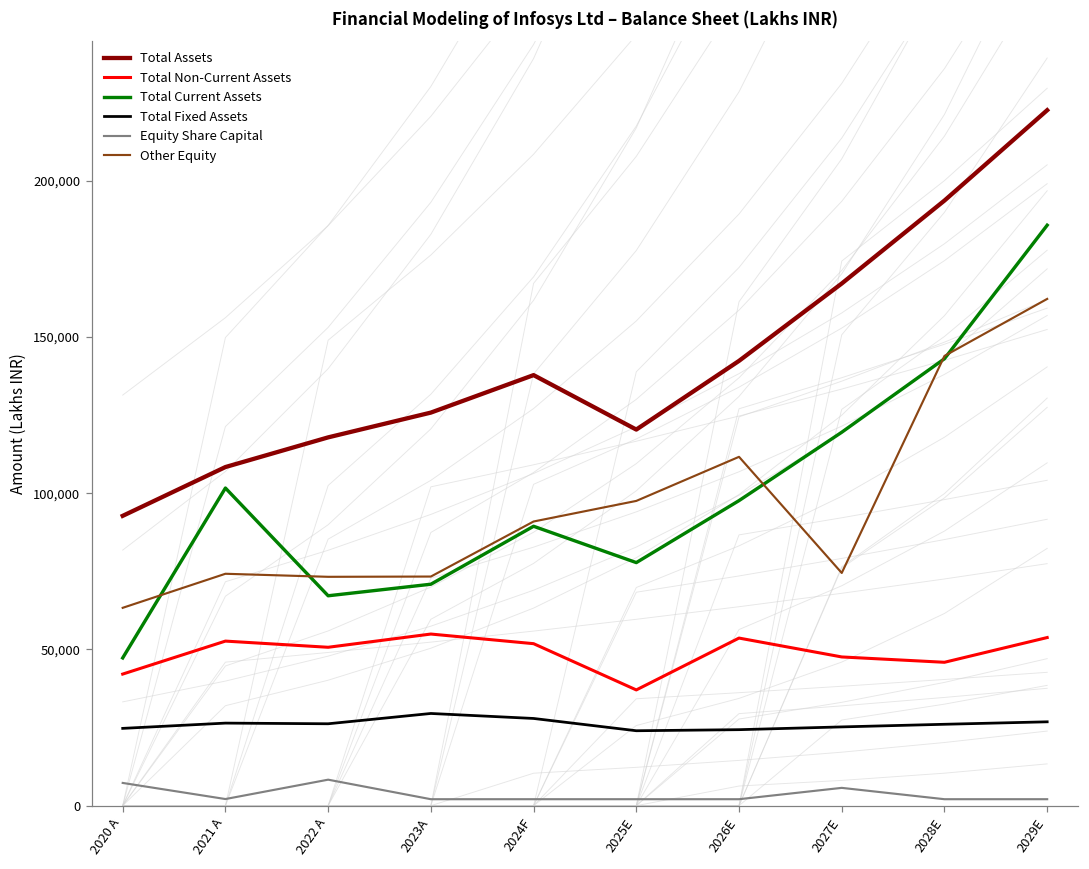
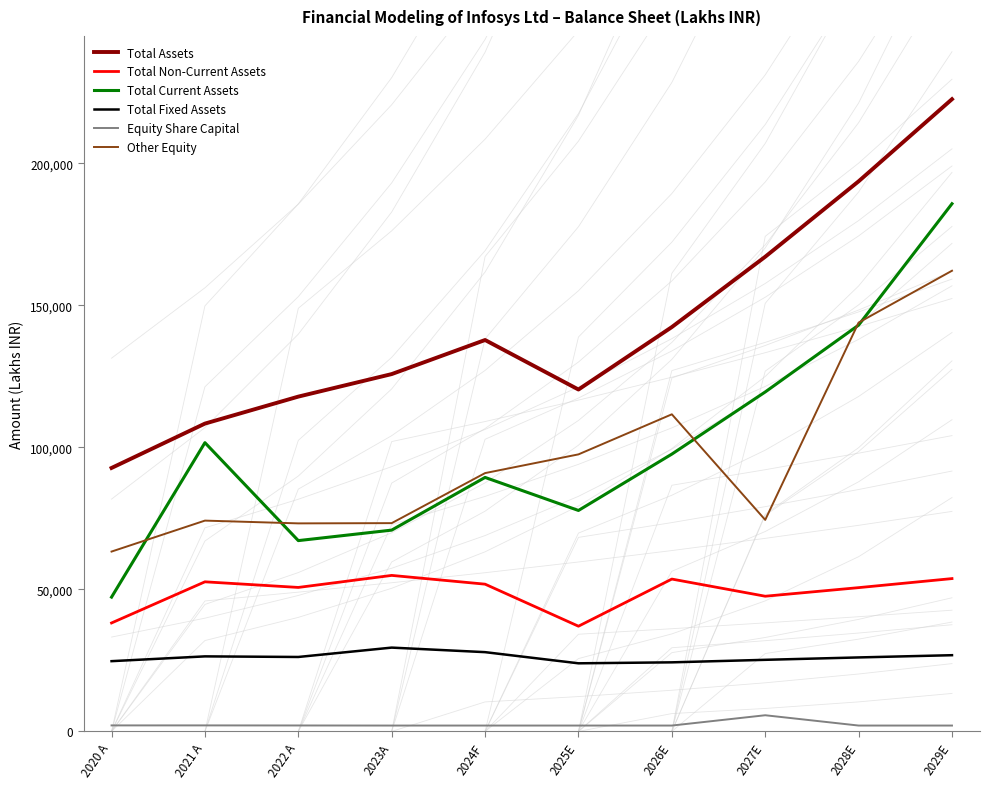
Total Non-Current Assets, 2020 A: 42,000 -> 38,000
Equity Share Capital, 2020 A: 7,000 -> 2,000
Equity Share Capital, 2022 A: 8,000 -> 2,000
Total Non-Current Assets, 2028E: 46,000 -> 51,000
